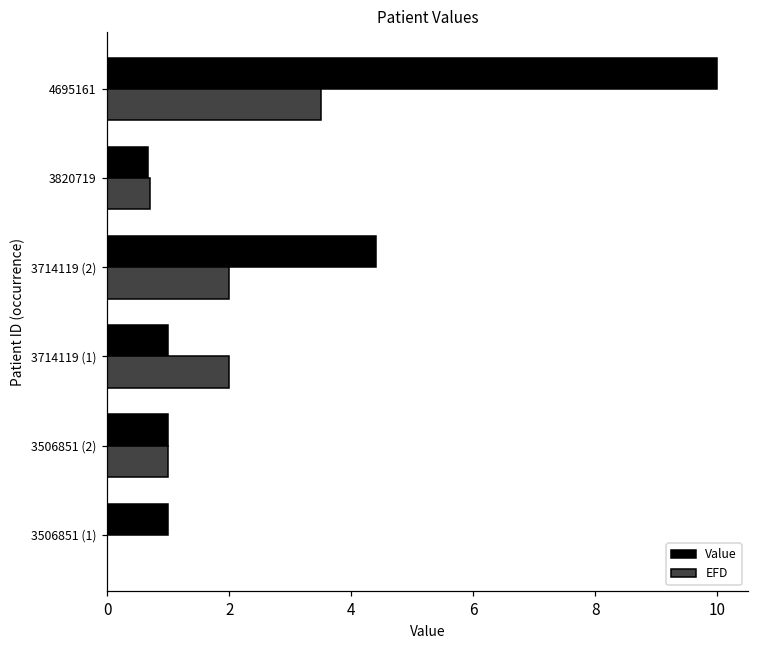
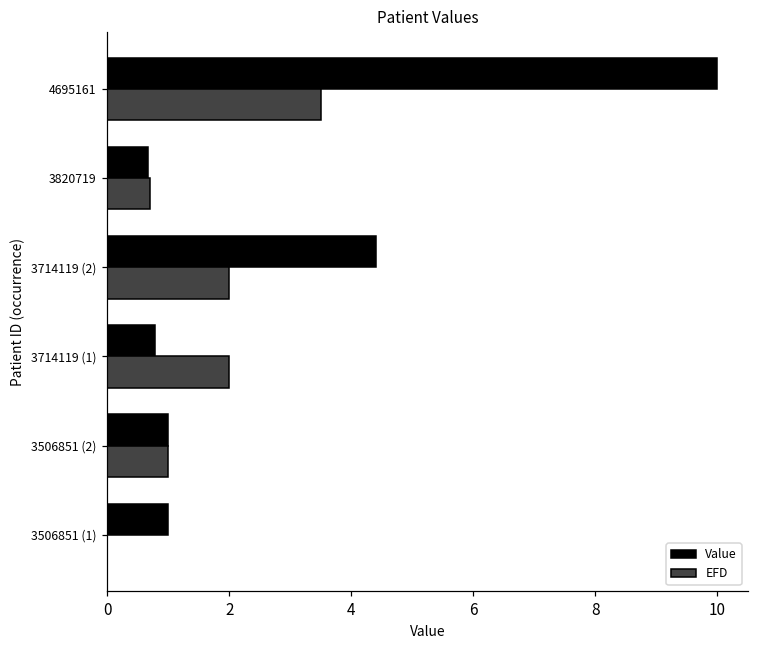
Value, 3714119 (1): 1.0 -> 0.8
